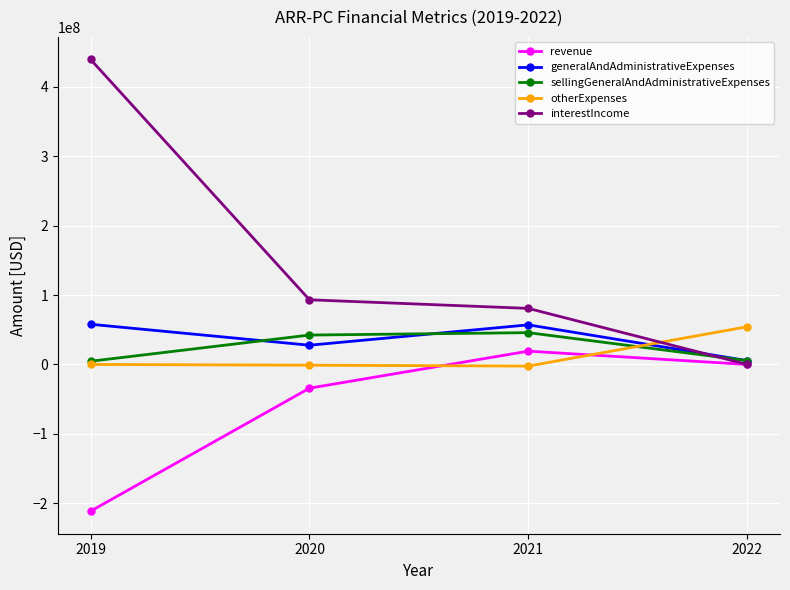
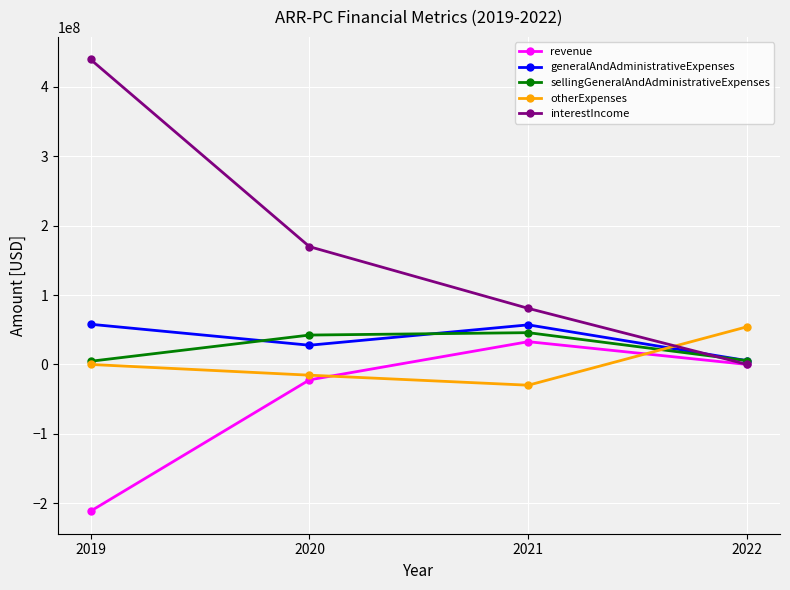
revenue, 2020: -30000000 -> -20000000
otherExpenses, 2020: 0 -> -20000000
interestIncome, 2020: 90000000 -> 170000000
revenue, 2021: 20000000 -> 30000000
otherExpenses, 2021: 0 -> -30000000
